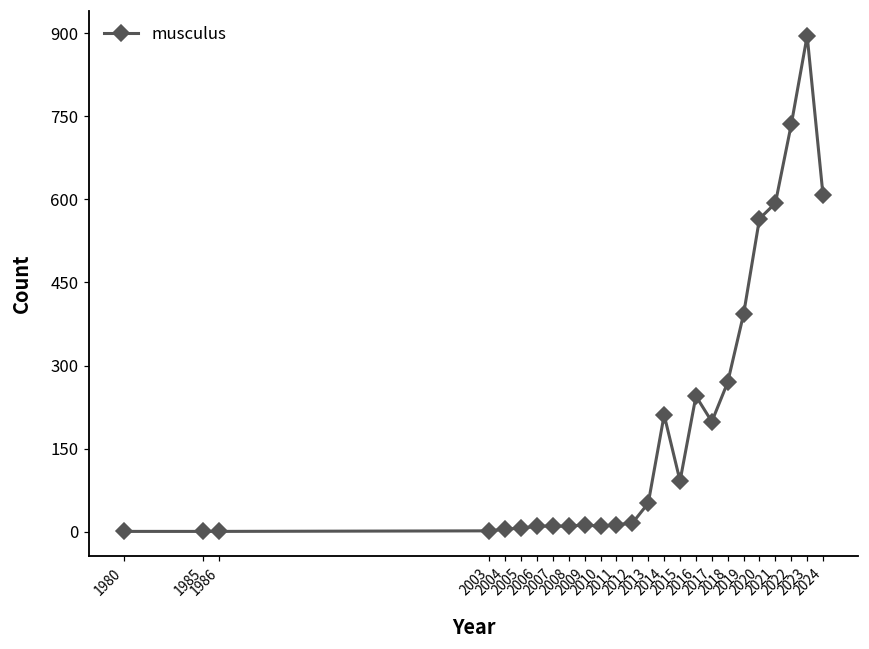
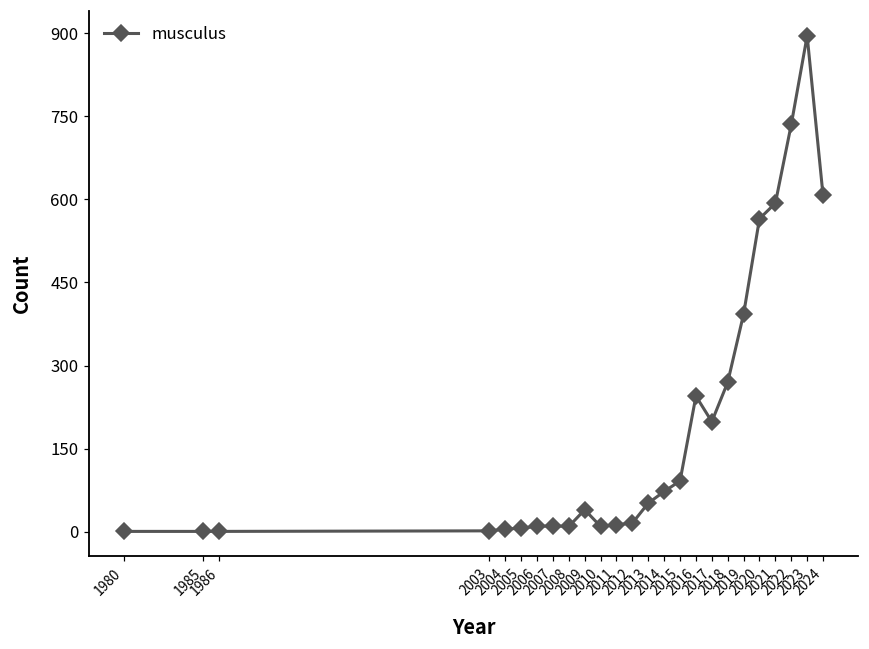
2009: 10 -> 40
2014: 210 -> 70
